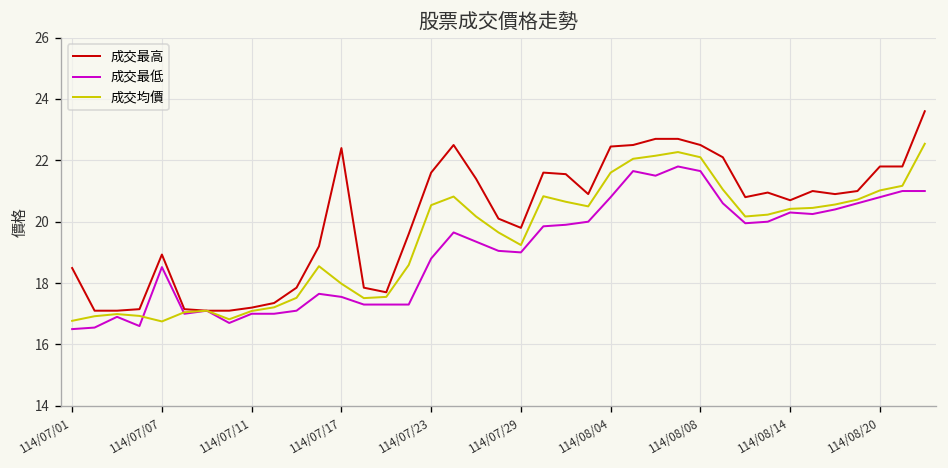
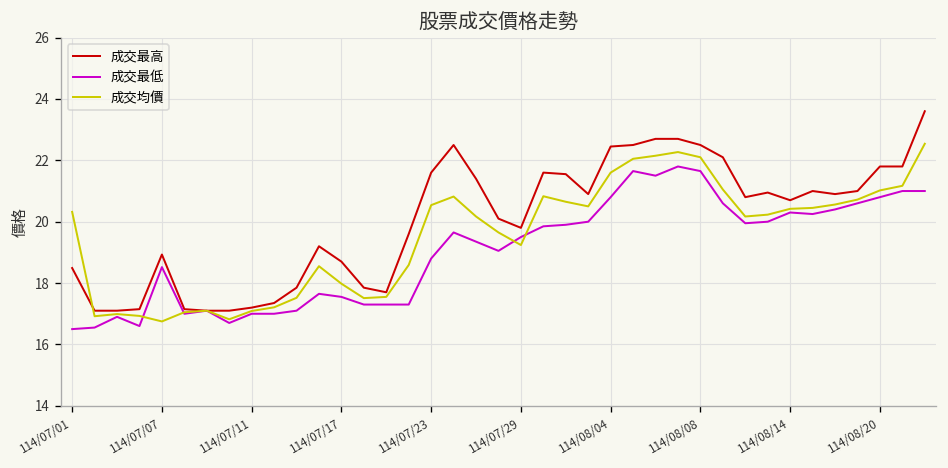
成交均價, 114/07/01: 16.8 -> 20.3
成交最高, 114/07/17: 22.4 -> 18.7
成交最低, 114/07/29: 19.0 -> 19.5
